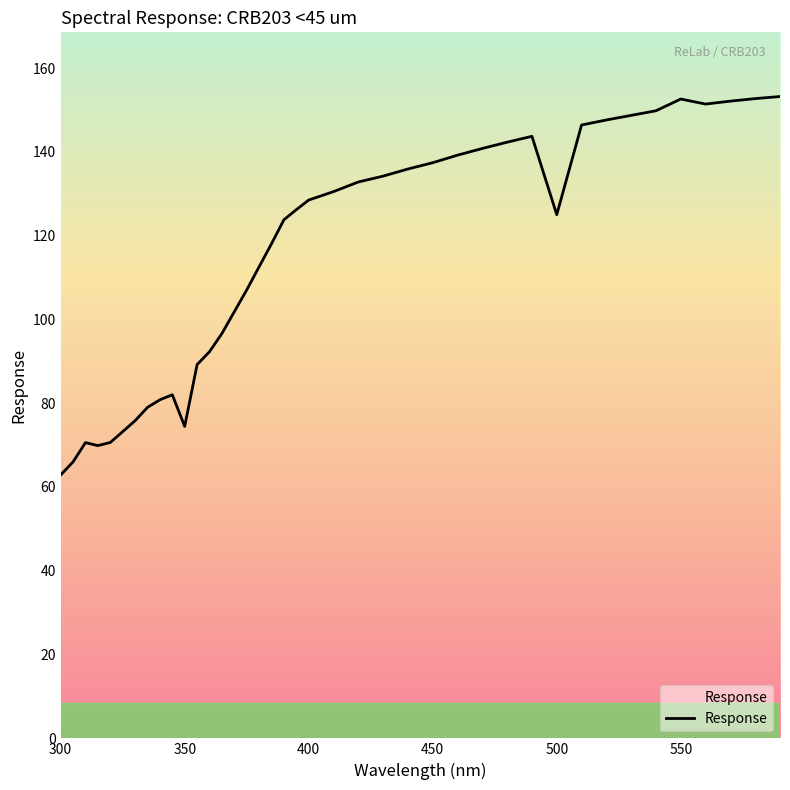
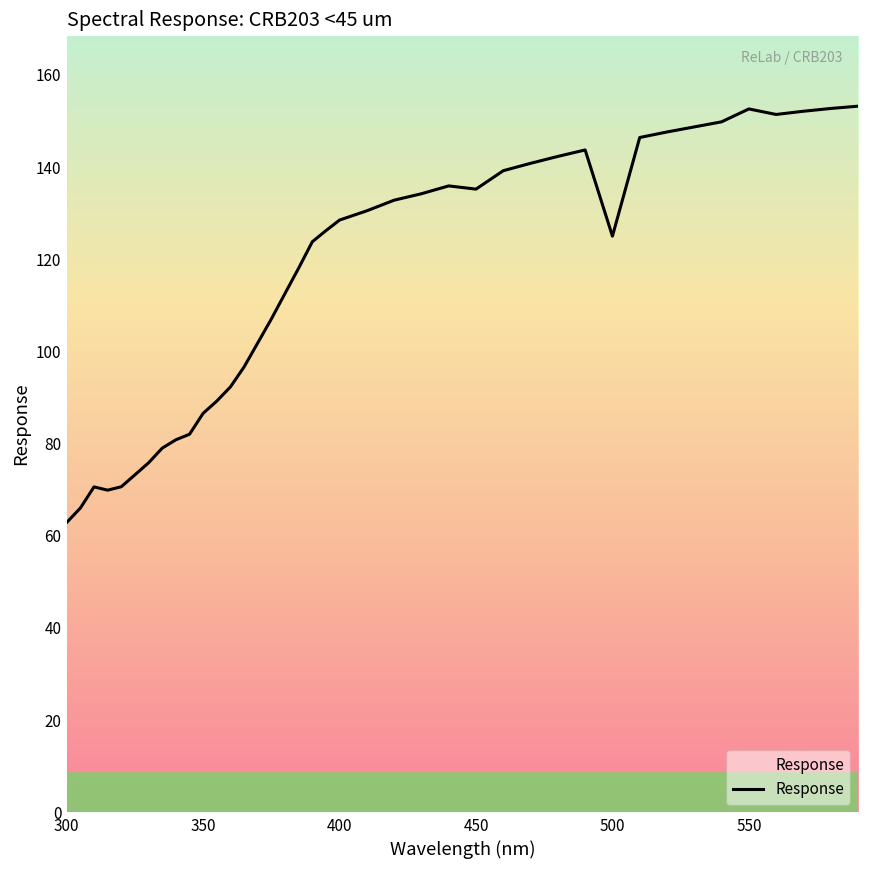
350: 74 -> 87
450: 137 -> 135
